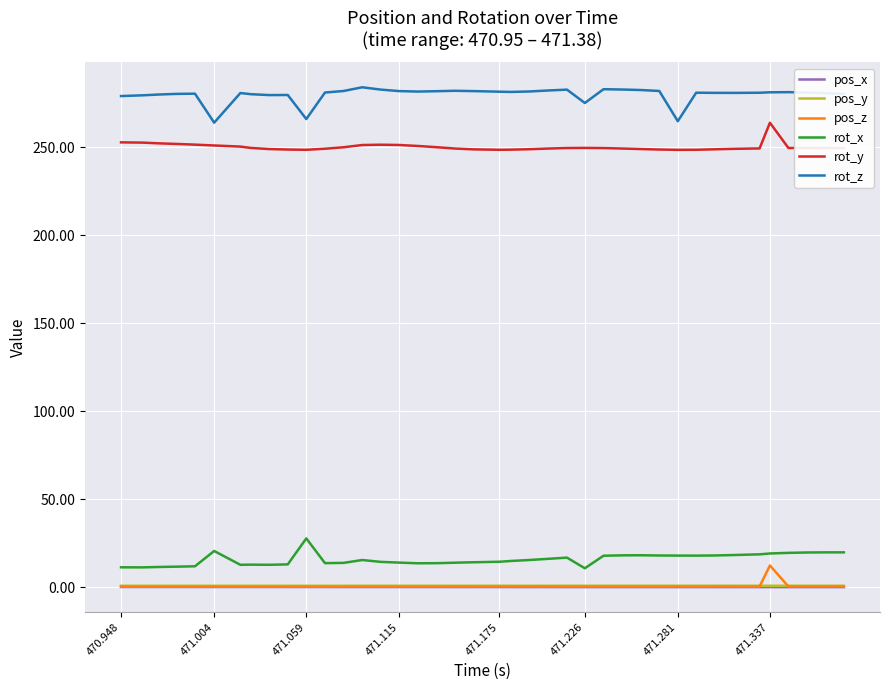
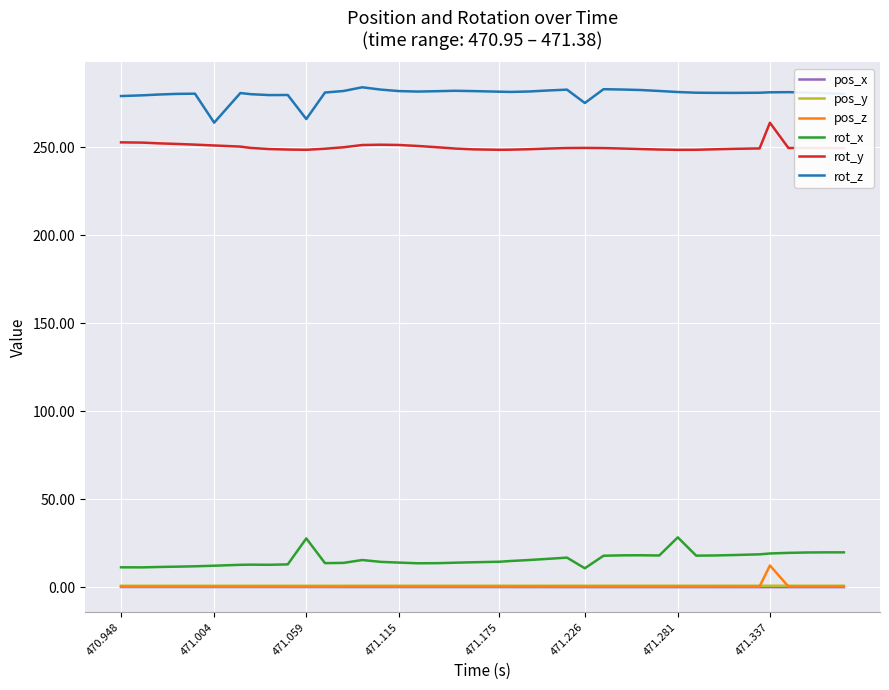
rot_x, 471.004: 21 -> 12
rot_x, 471.281: 18 -> 28
rot_z, 471.281: 265 -> 281
